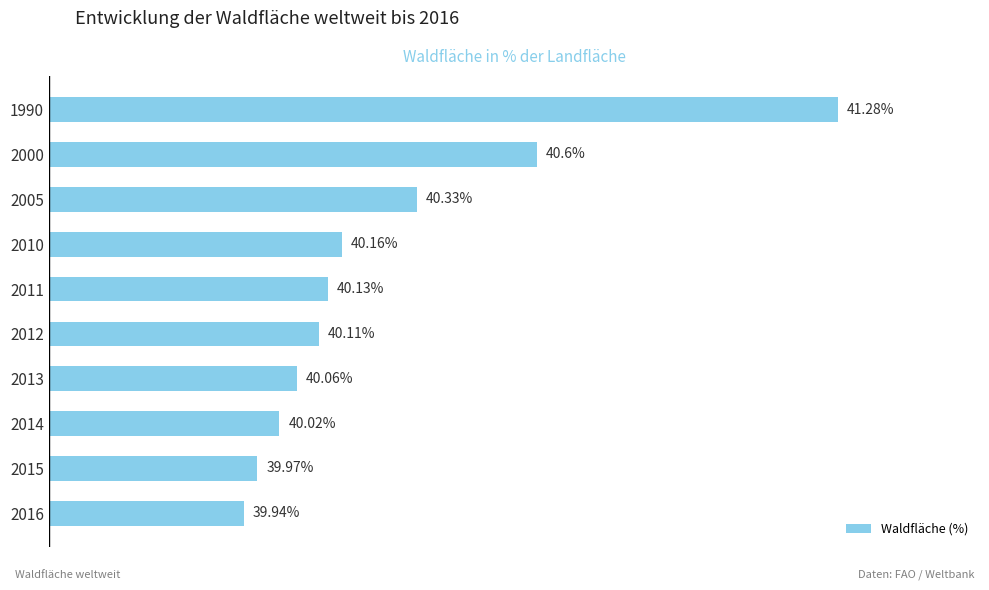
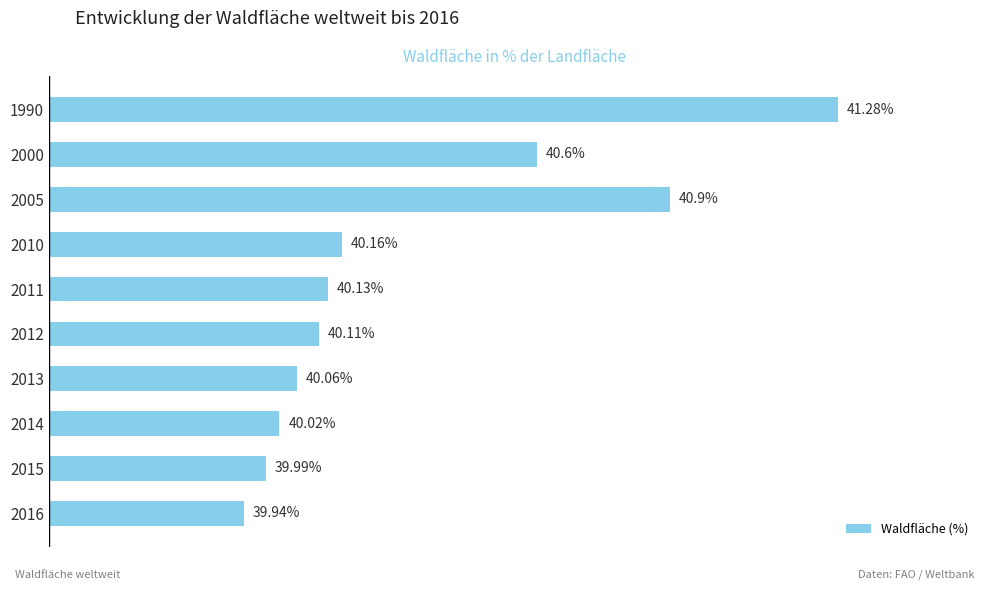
2005: 40.33% -> 40.9%
2015: 39.97% -> 39.99%
